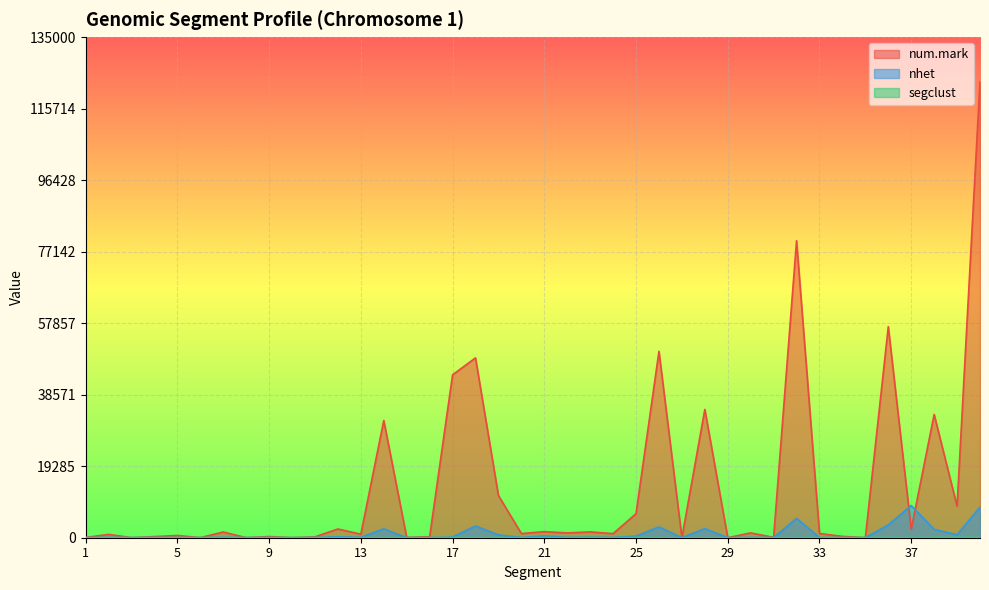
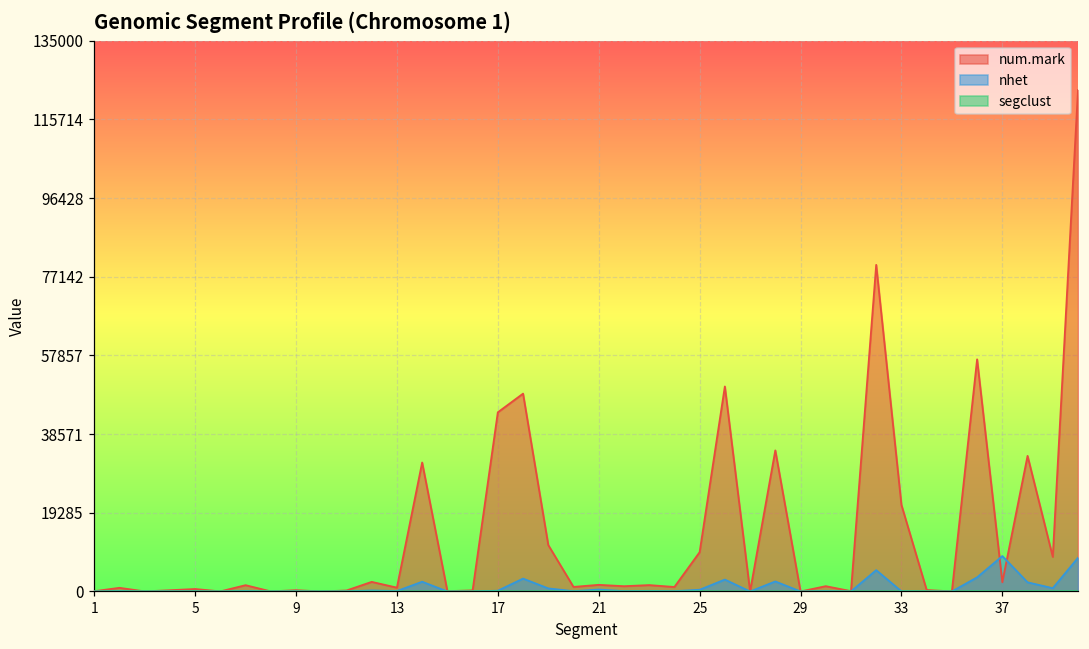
num.mark, 25: 6000 -> 10000
num.mark, 33: 1000 -> 21000
